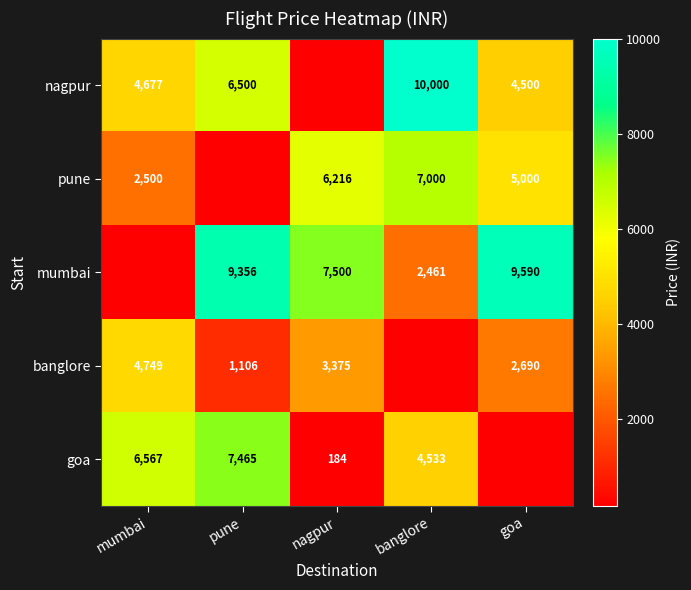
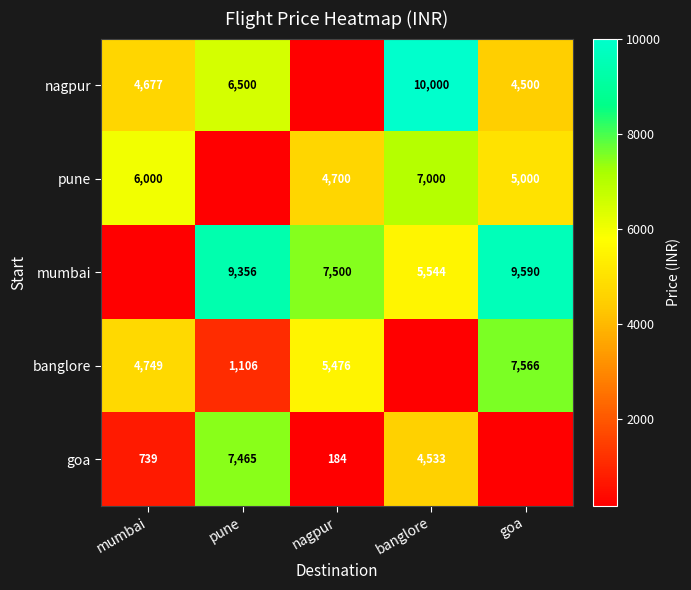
pune, mumbai: 2,500 -> 6,000
pune, nagpur: 6,216 -> 4,700
mumbai, banglore: 2,461 -> 5,544
banglore, nagpur: 3,375 -> 5,476
banglore, goa: 2,690 -> 7,566
goa, mumbai: 6,567 -> 739
